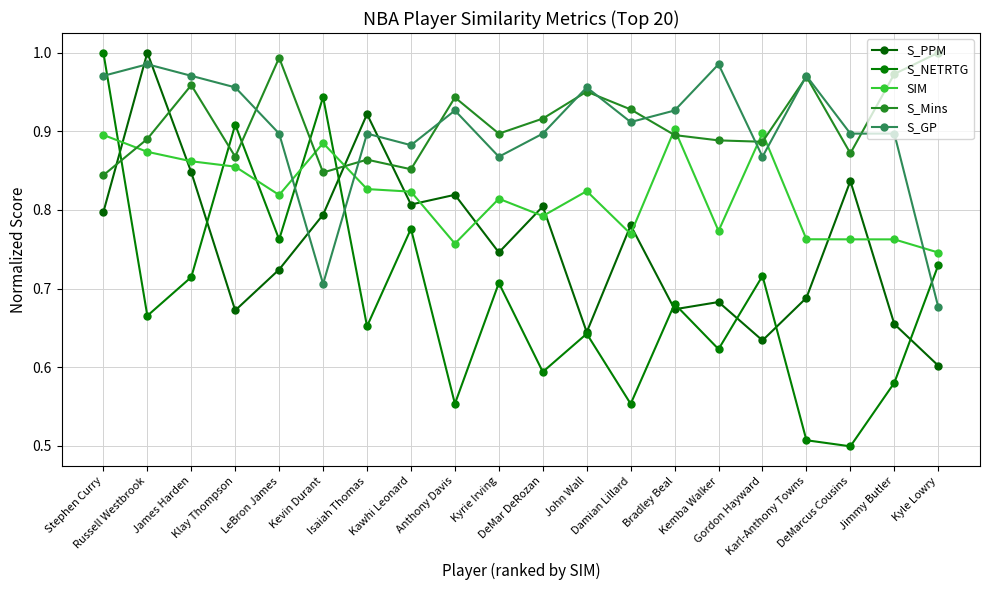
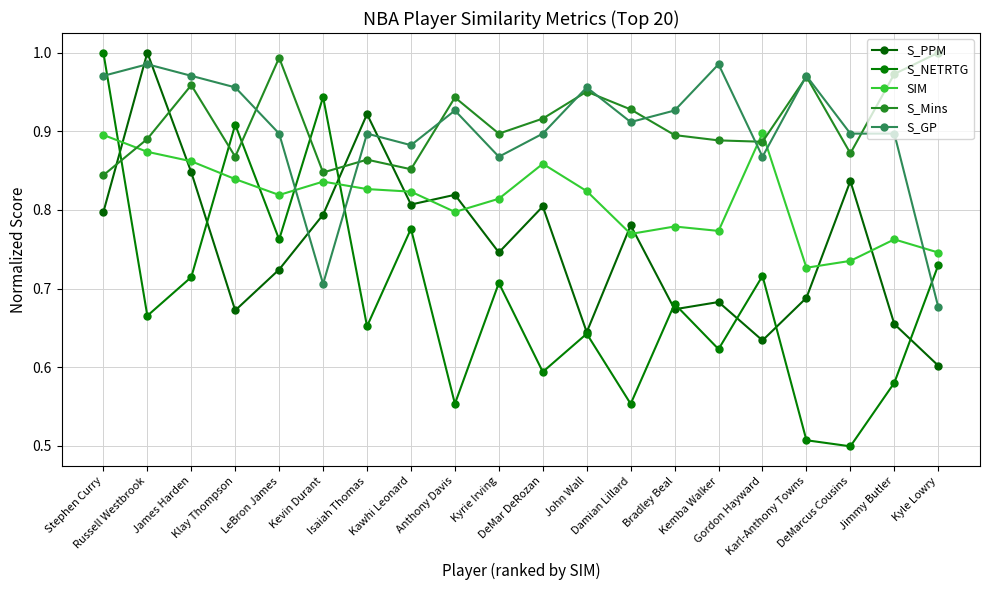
SIM, Klay Thompson: 0.86 -> 0.84
SIM, Kevin Durant: 0.89 -> 0.84
SIM, Anthony Davis: 0.76 -> 0.80
SIM, DeMar DeRozan: 0.79 -> 0.86
SIM, Bradley Beal: 0.90 -> 0.78
SIM, Karl-Anthony Towns: 0.76 -> 0.73
SIM, DeMarcus Cousins: 0.76 -> 0.74
